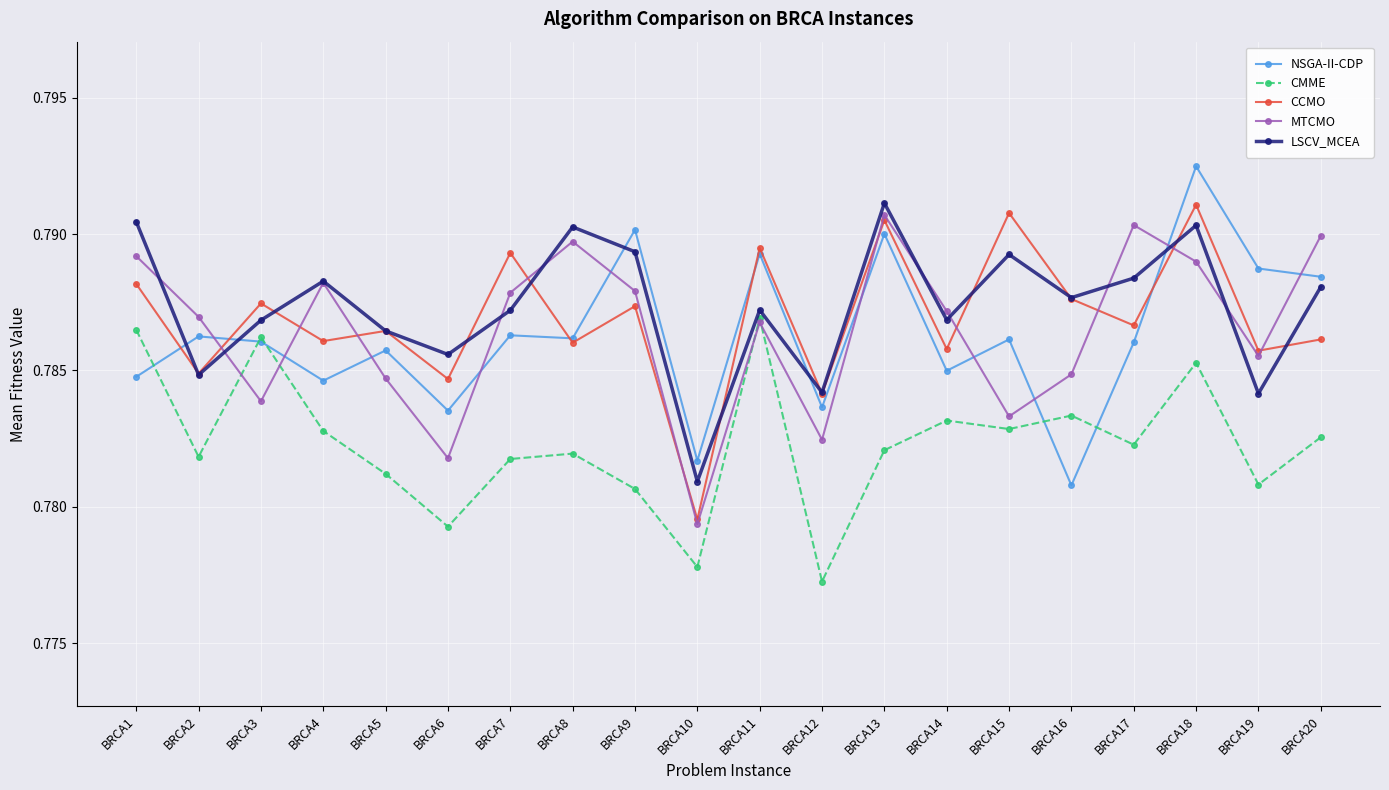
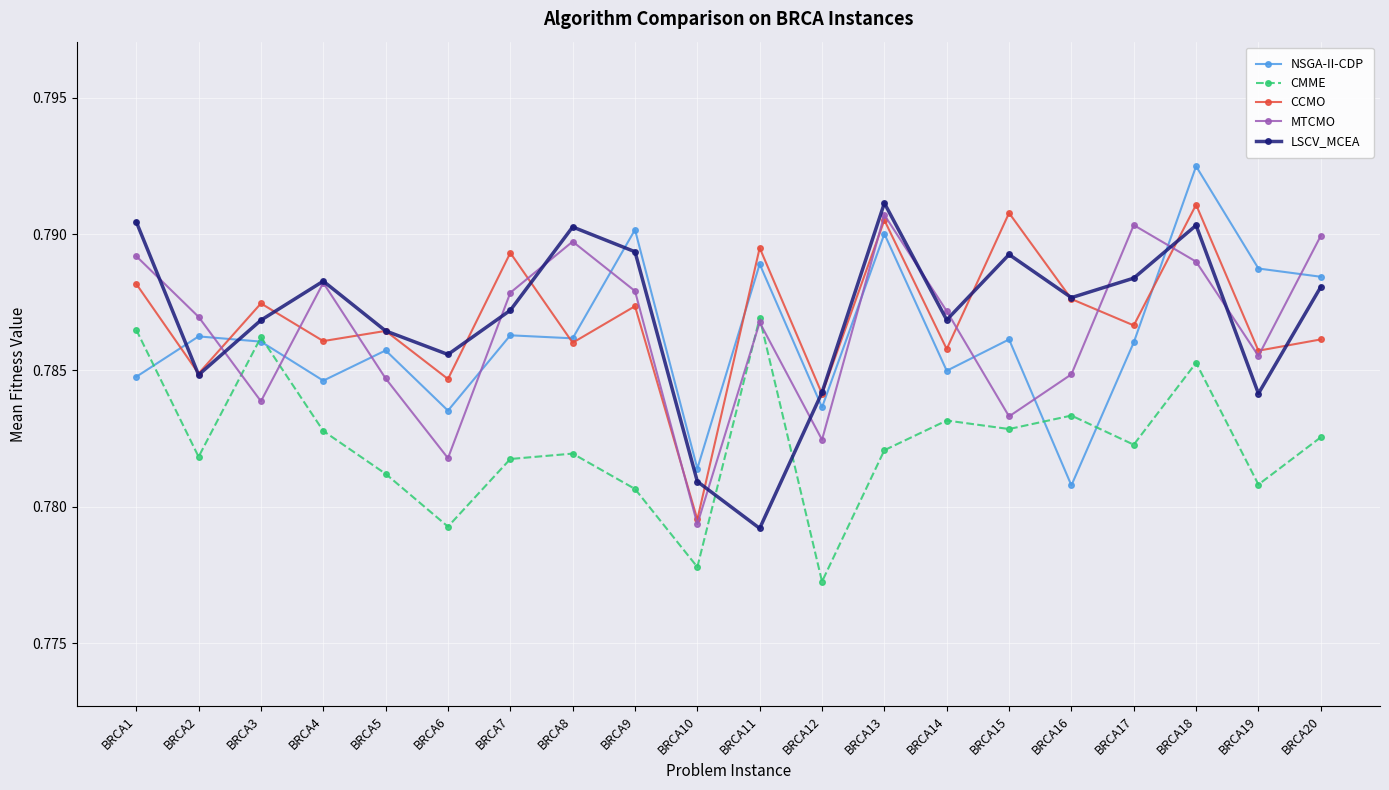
NSGA-II-CDP, BRCA10: 0.7817 -> 0.7814
NSGA-II-CDP, BRCA11: 0.7893 -> 0.7889
LSCV_MCEA, BRCA11: 0.7872 -> 0.7792
